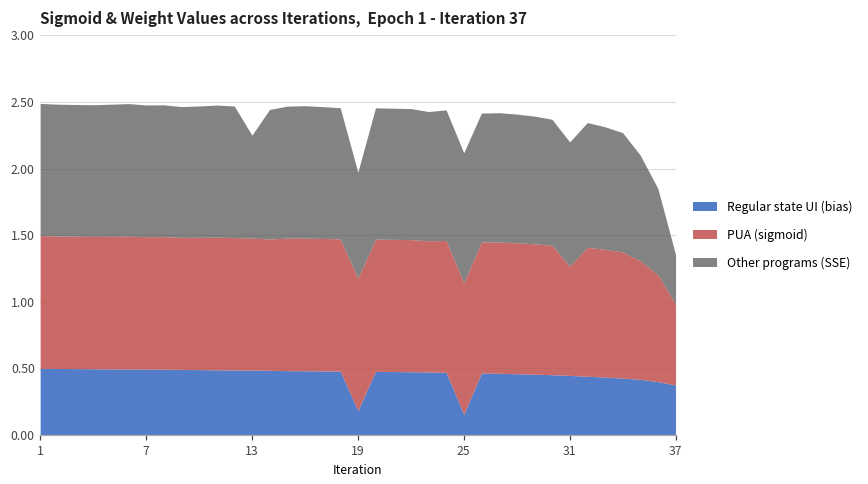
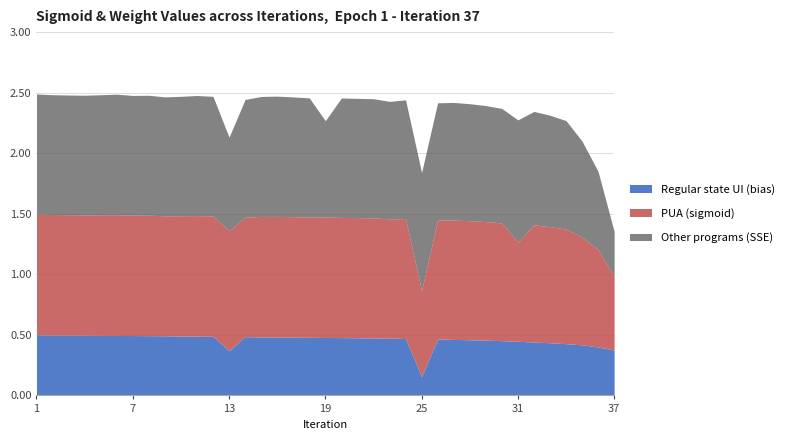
Regular state UI (bias), 13: 0.49 -> 0.37
Regular state UI (bias), 19: 0.18 -> 0.48
PUA (sigmoid), 25: 0.99 -> 0.71
Other programs (SSE), 31: 0.93 -> 1.01
